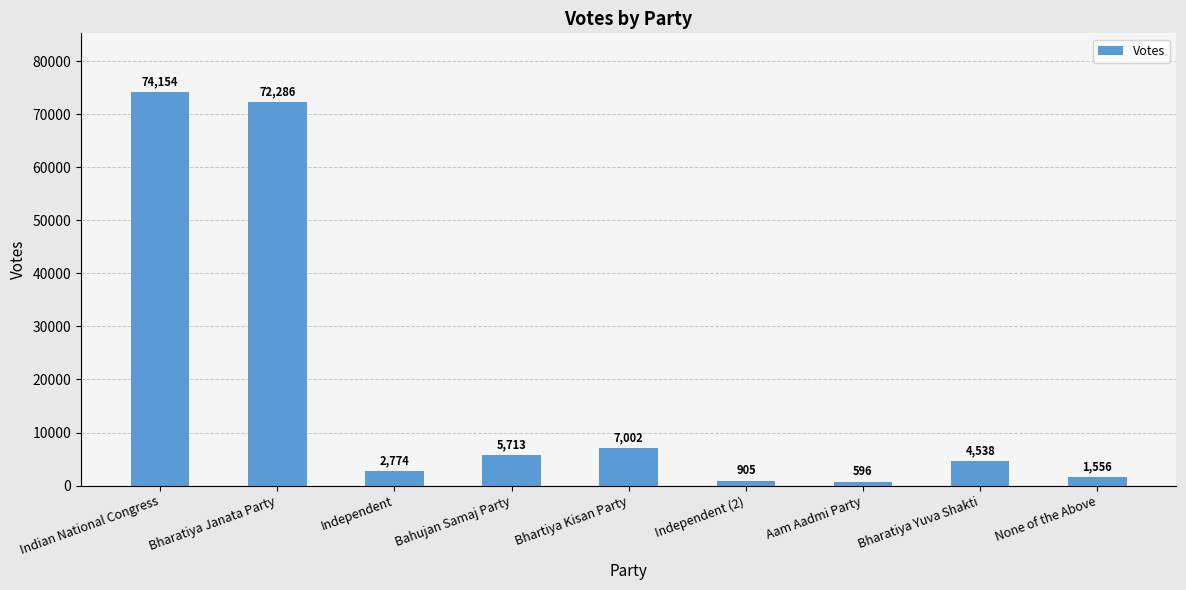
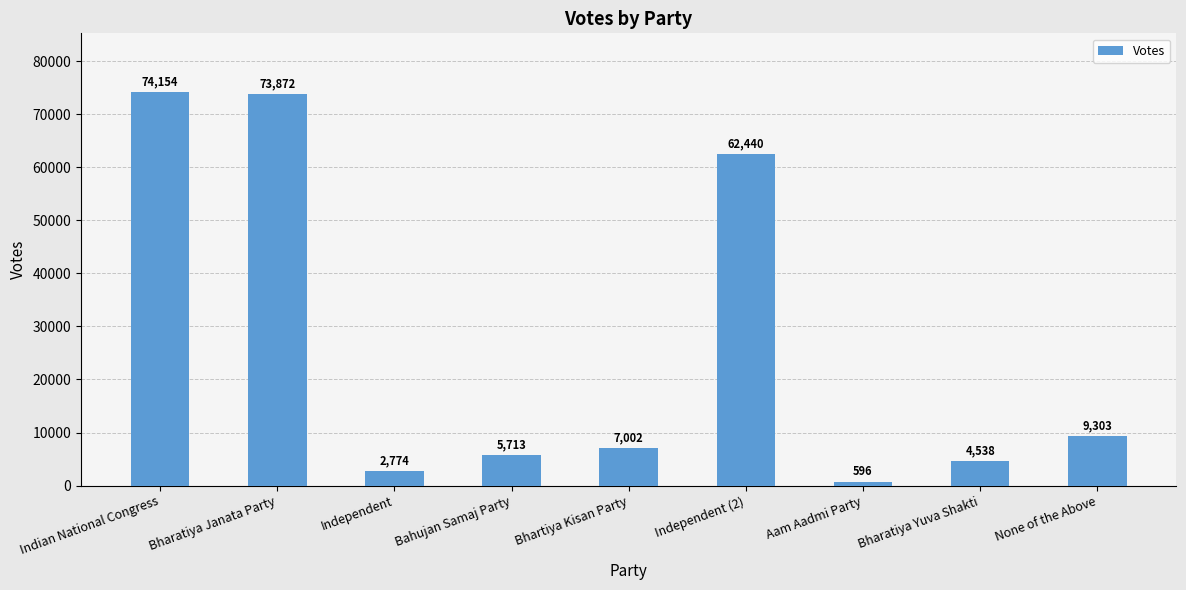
Bharatiya Janata Party: 72,286 -> 73,872
Independent (2): 905 -> 62,440
None of the Above: 1,556 -> 9,303
